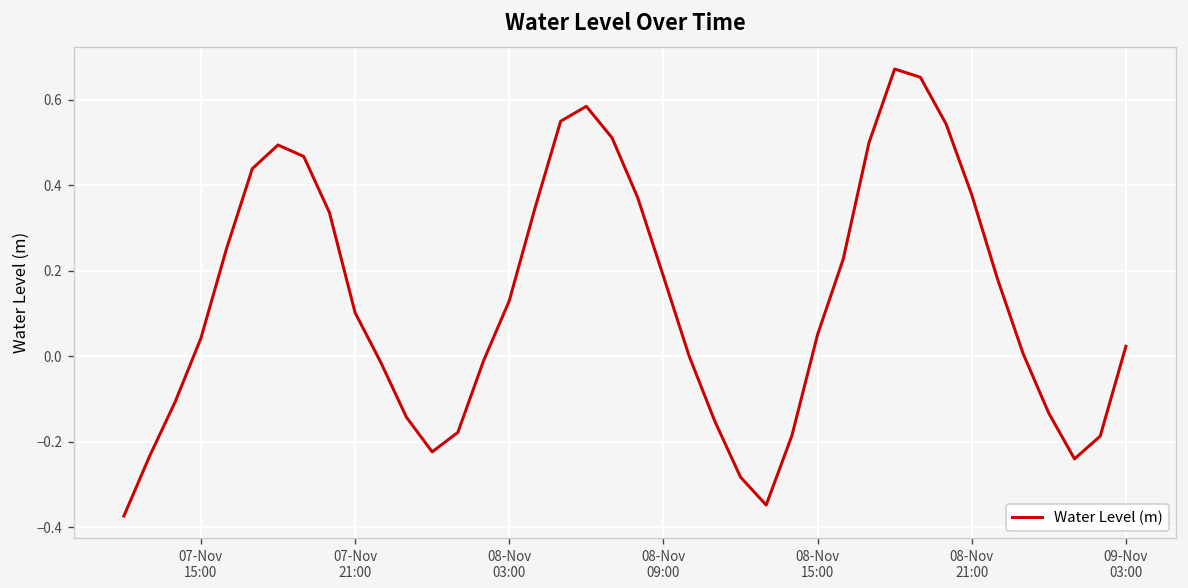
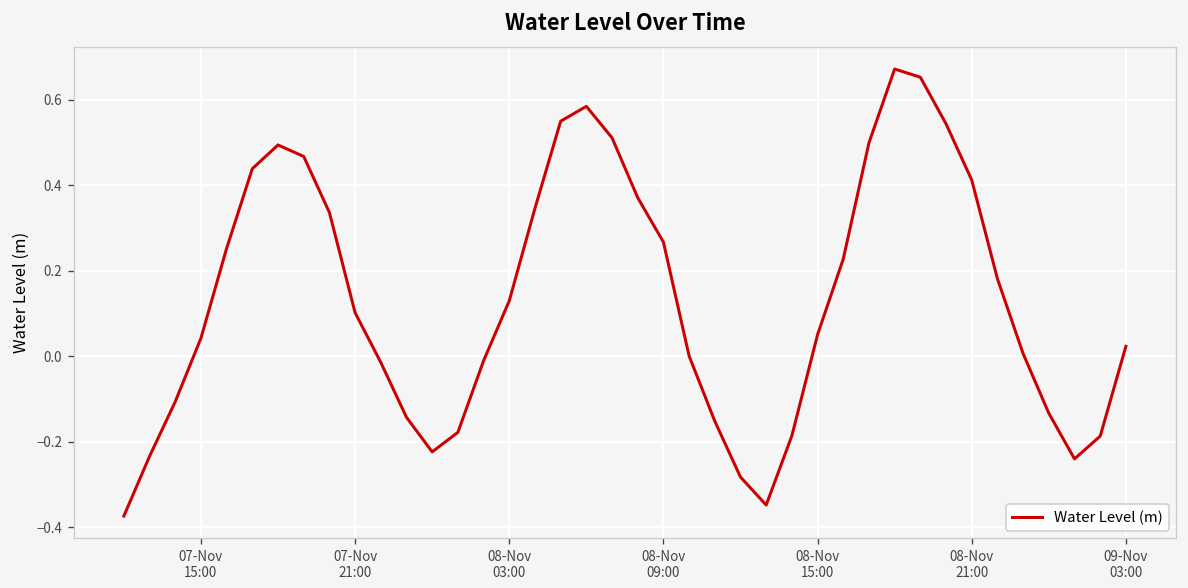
08-Nov 09:00: 0.19 -> 0.27
08-Nov 21:00: 0.38 -> 0.41
